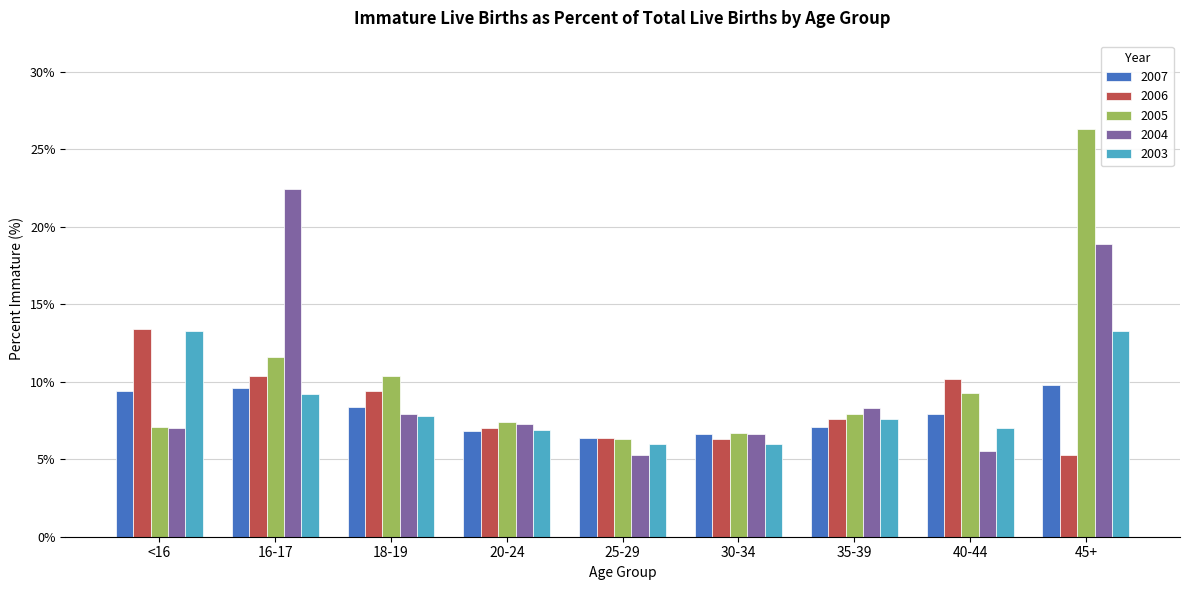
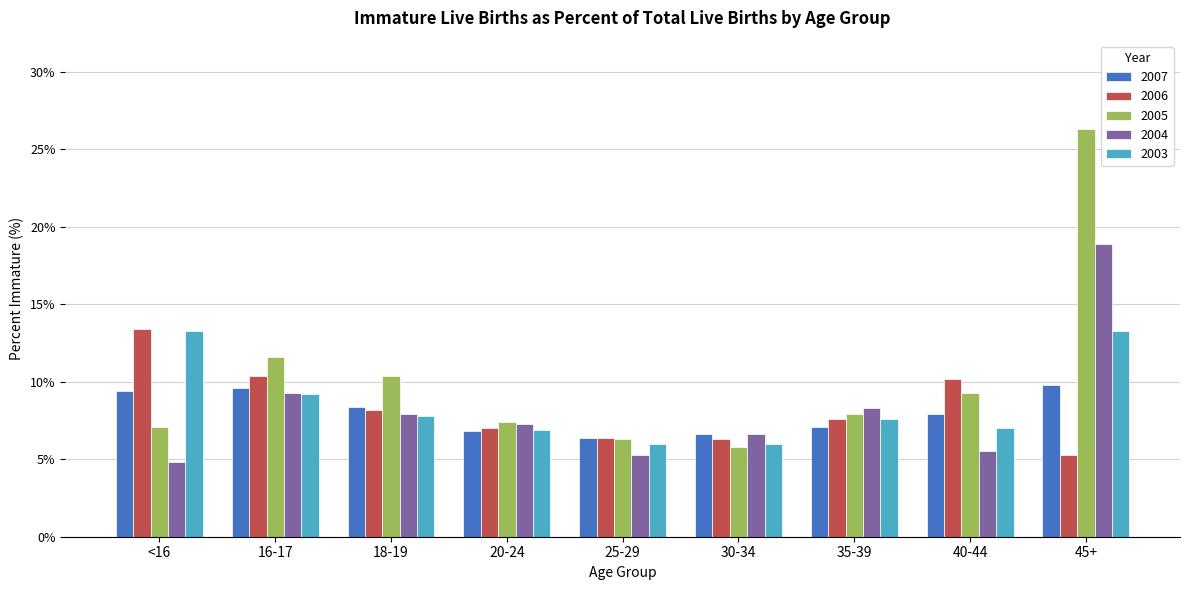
2004, <16: 7.0% -> 4.8%
2004, 16-17: 22.4% -> 9.3%
2006, 18-19: 9.4% -> 8.2%
2005, 30-34: 6.7% -> 5.8%
